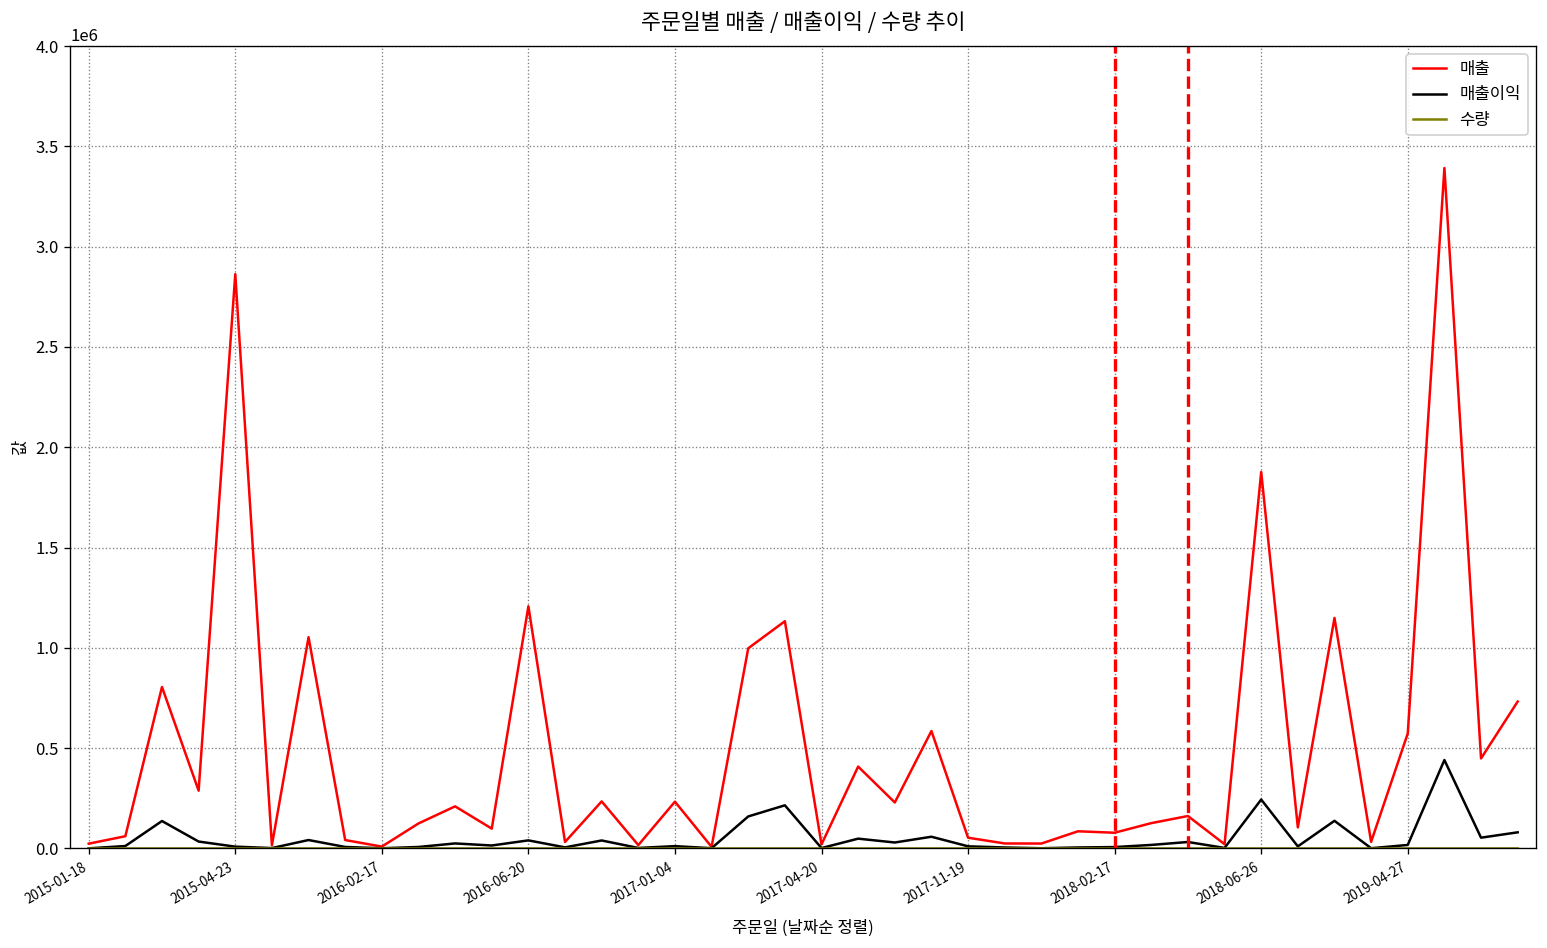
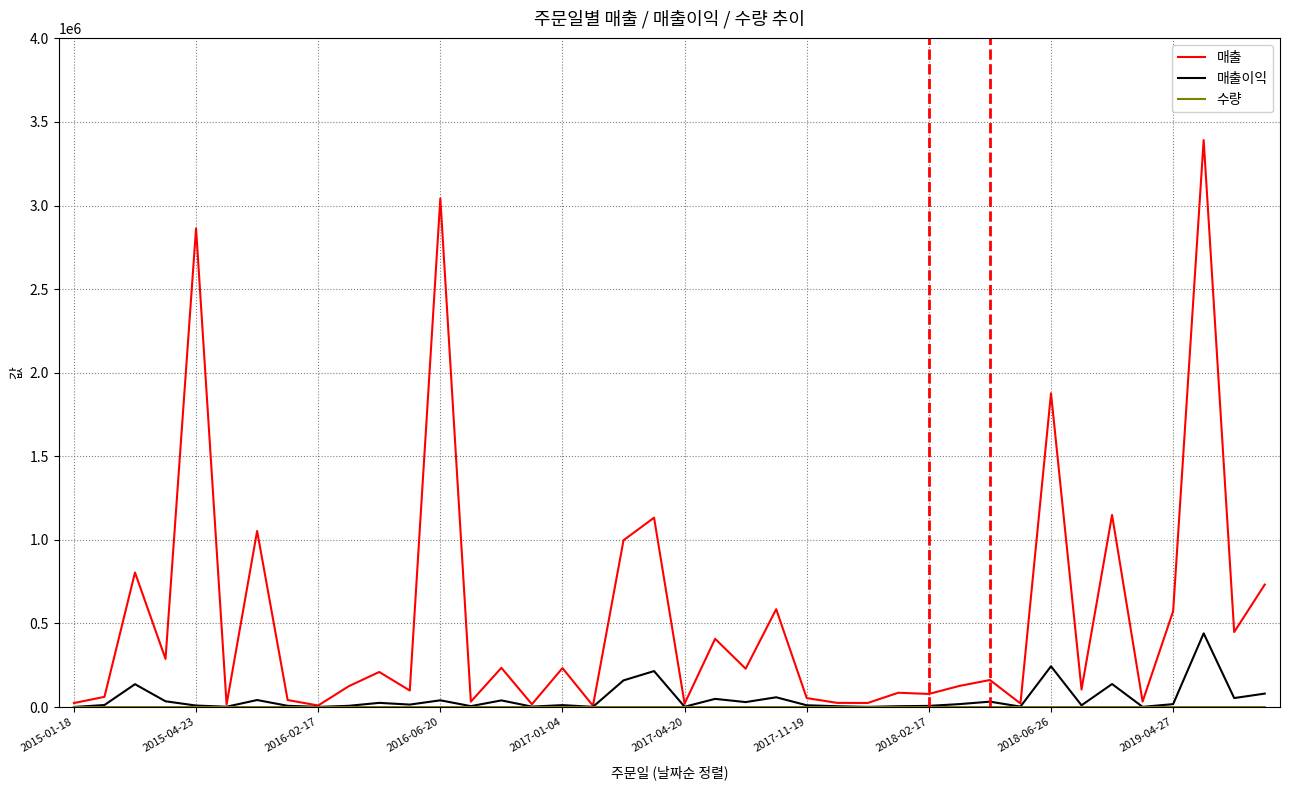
매출, 2016-06-20: 1210000 -> 3040000
